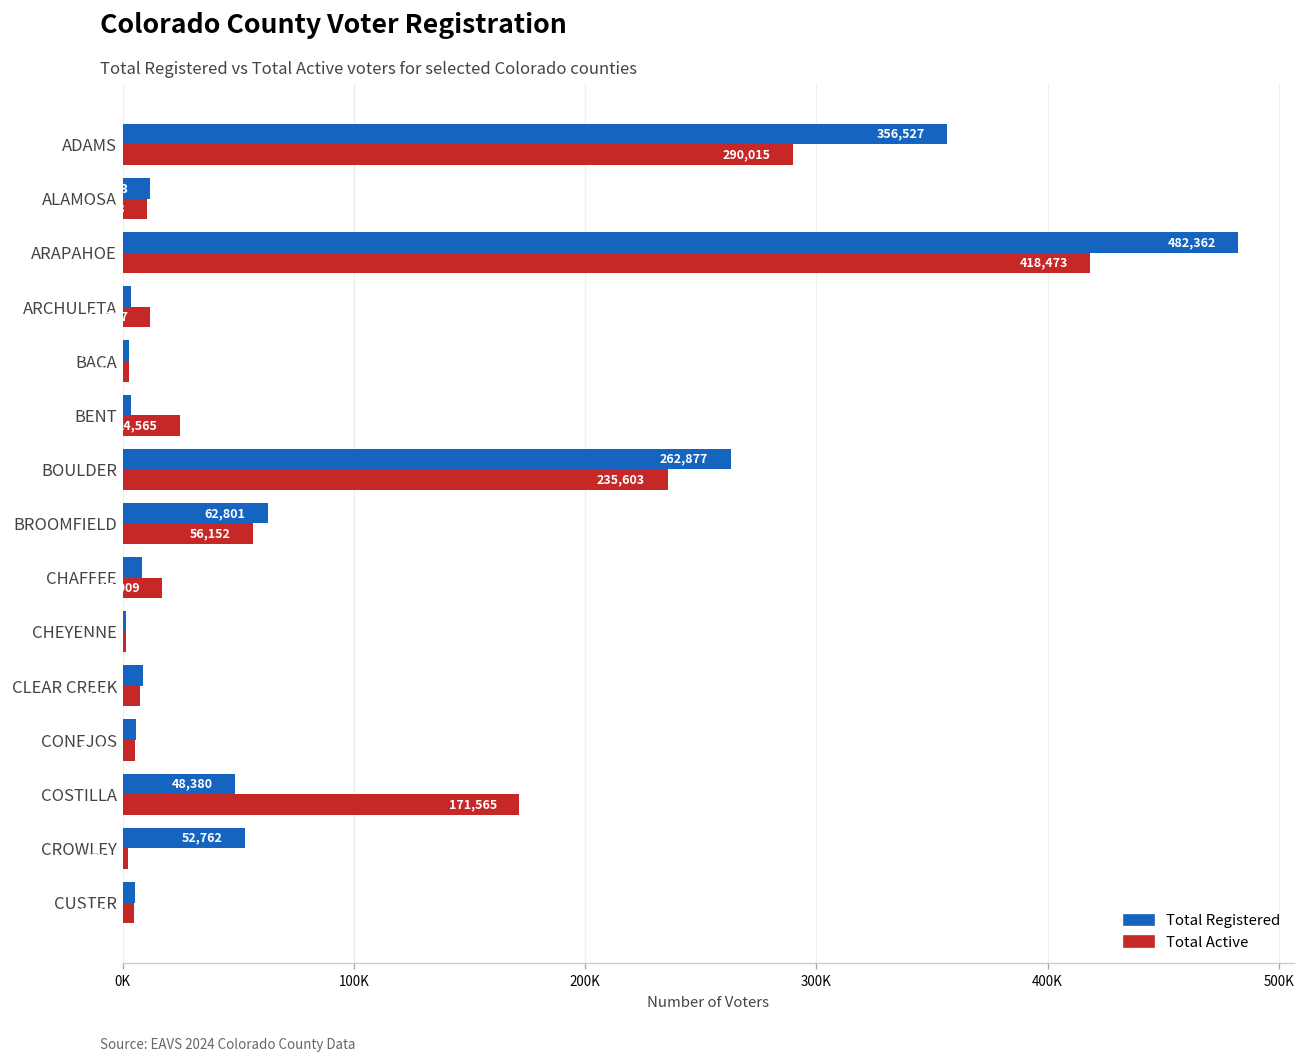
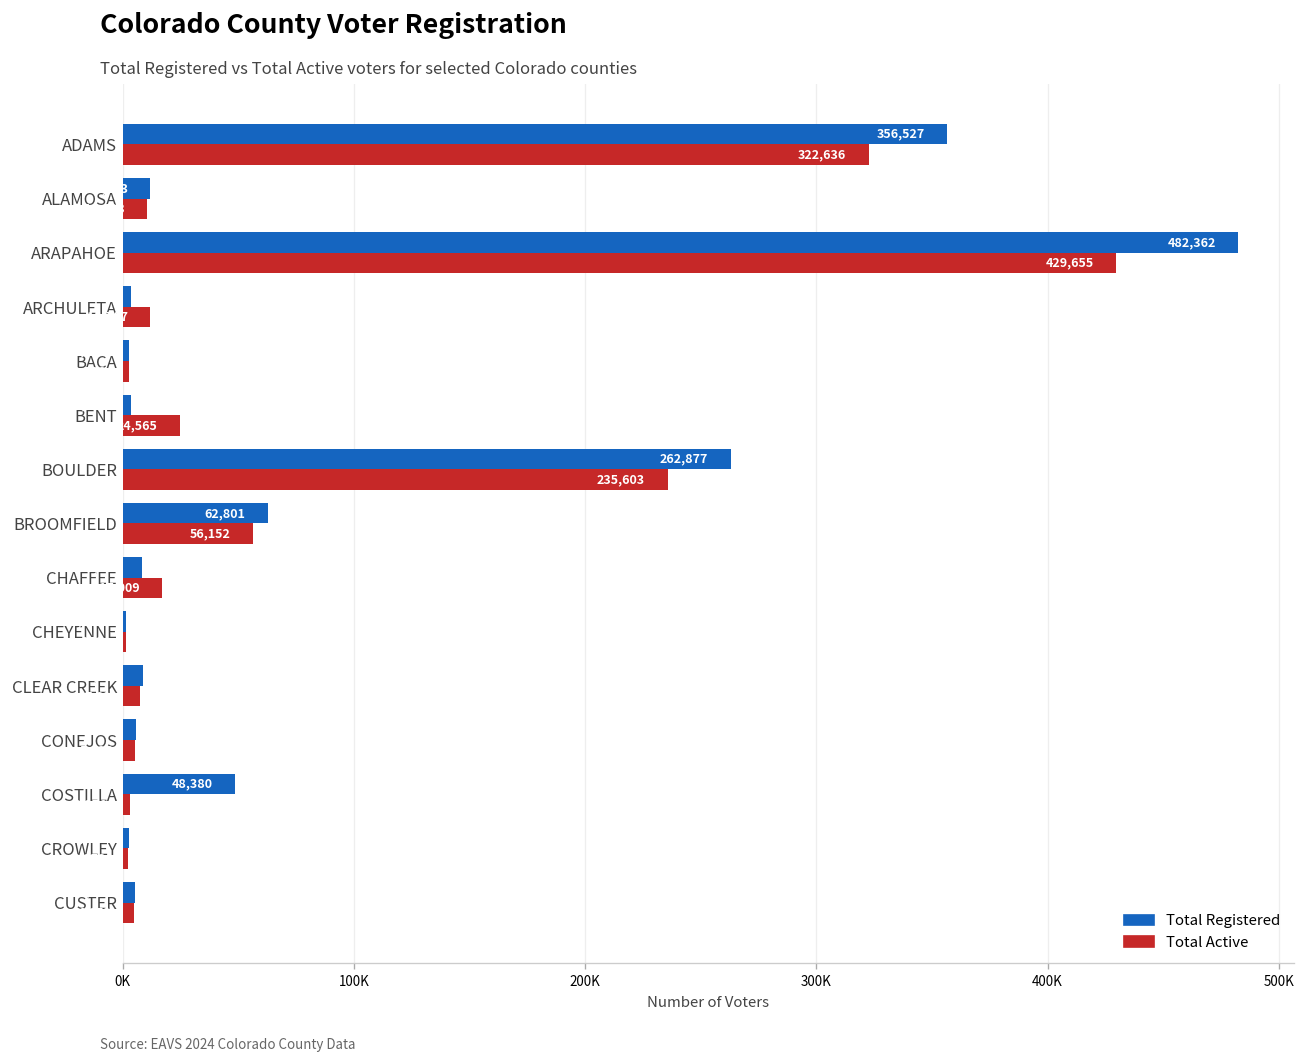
Total Active, ADAMS: 290,015 -> 322,636
Total Active, ARAPAHOE: 418,473 -> 429,655
Total Active, COSTILLA: 172000 -> 3000
Total Registered, CROWLEY: 53000 -> 3000
